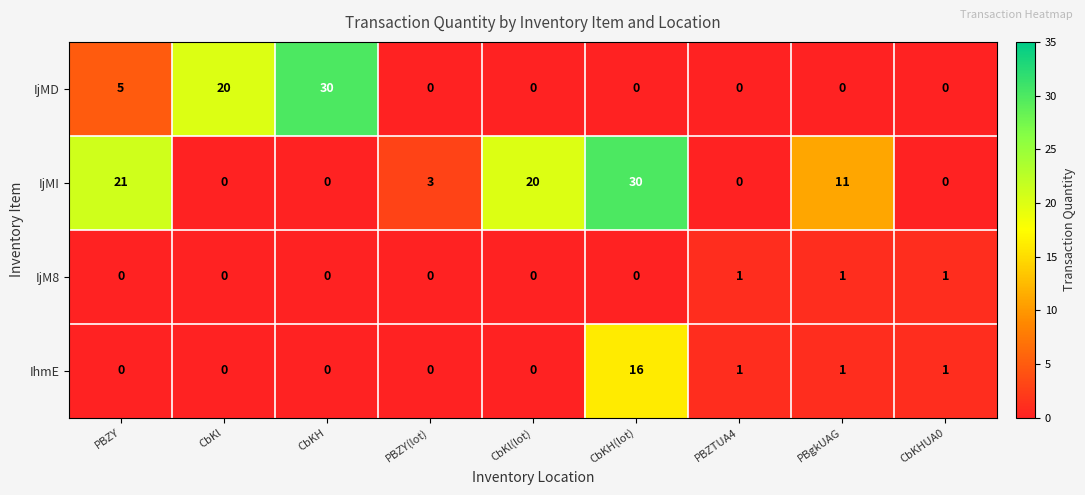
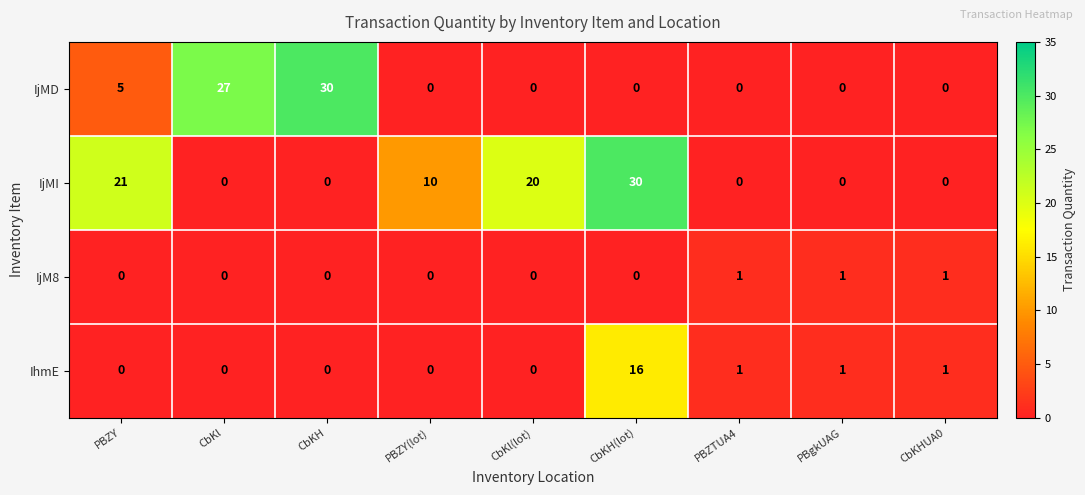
IjMD, CbKl: 20 -> 27
IjMI, PBZY(lot): 3 -> 10
IjMI, PBgkUAG: 11 -> 0
